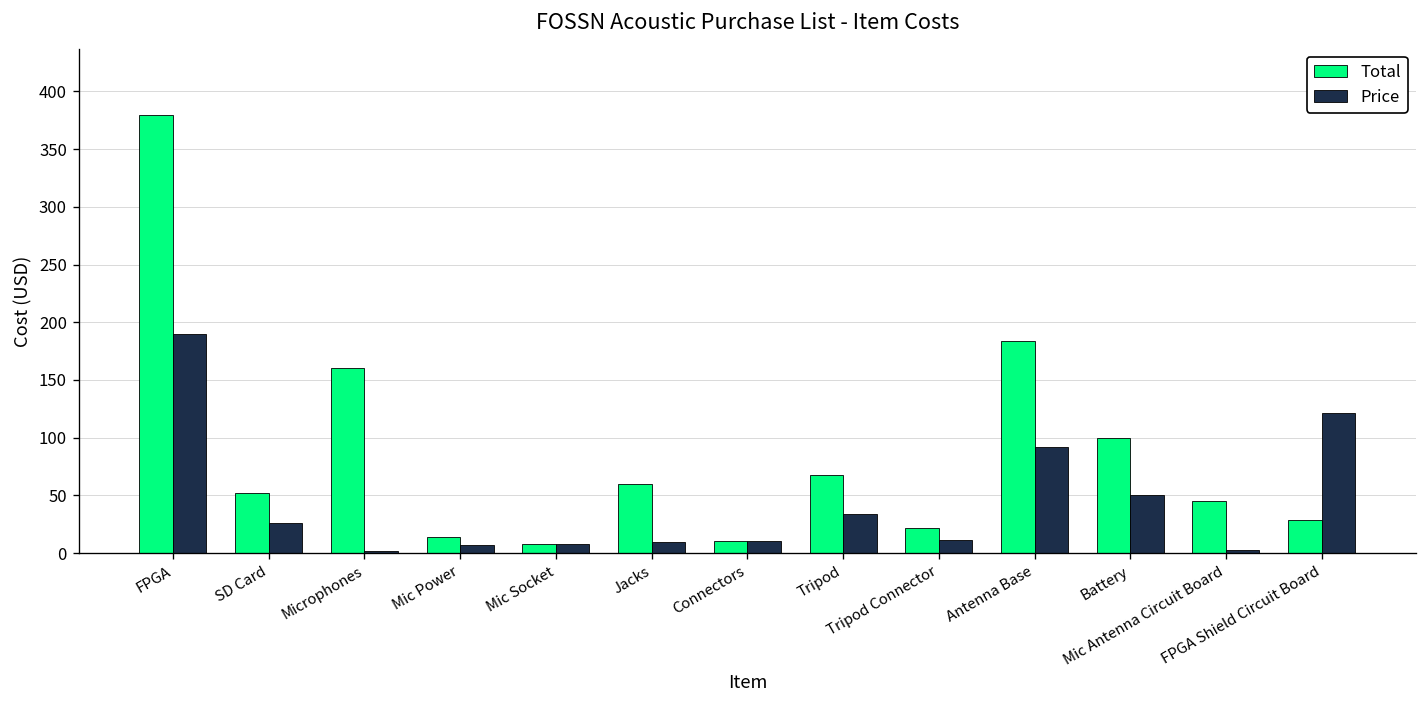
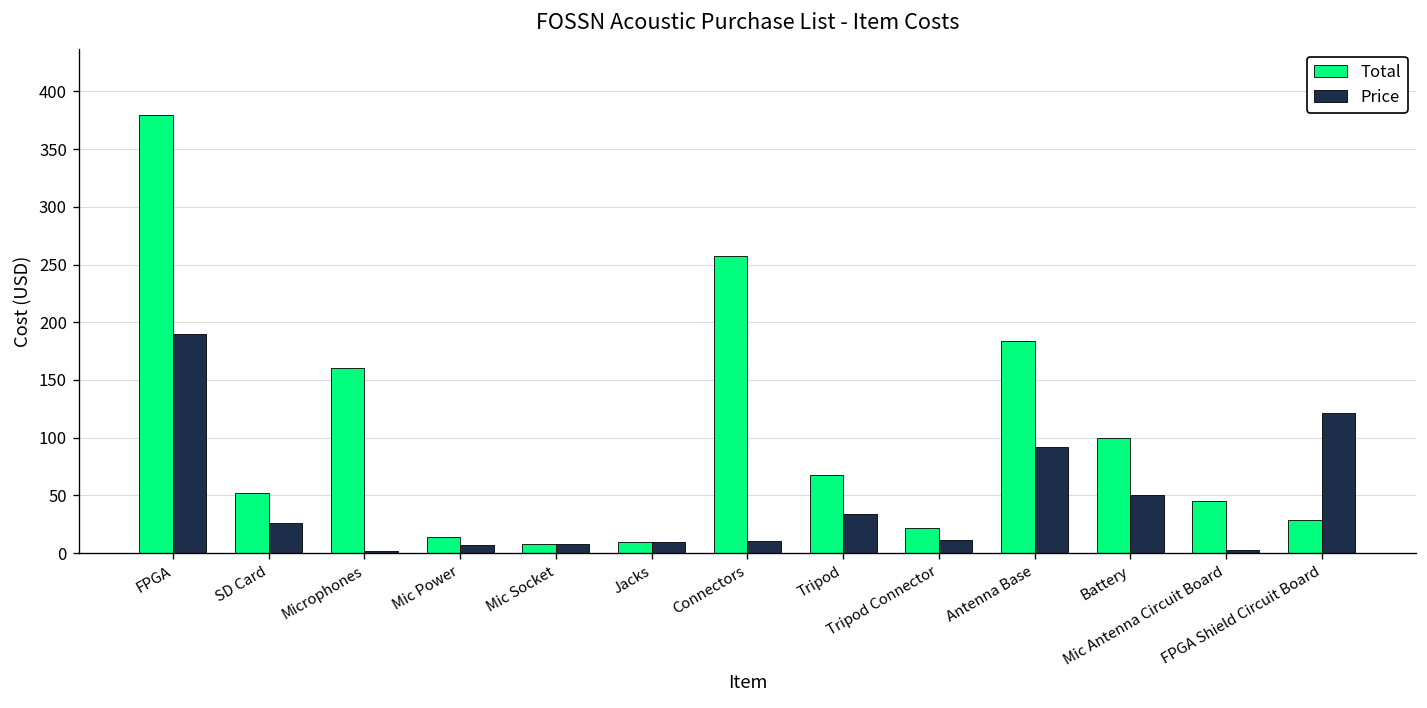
Total, Jacks: 60 -> 10
Total, Connectors: 10 -> 260
